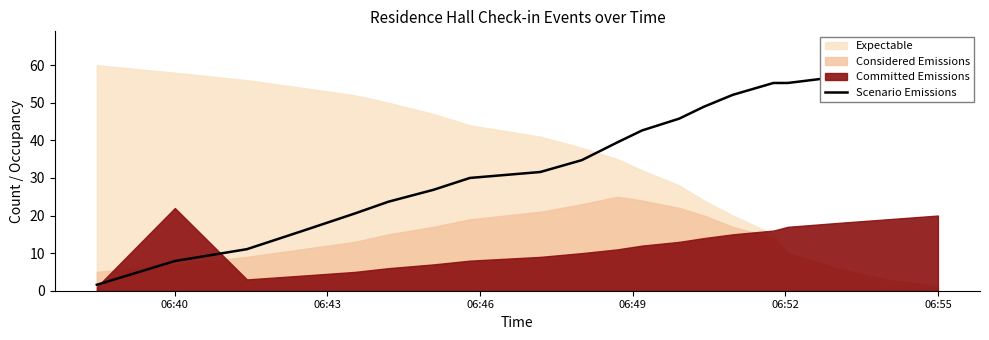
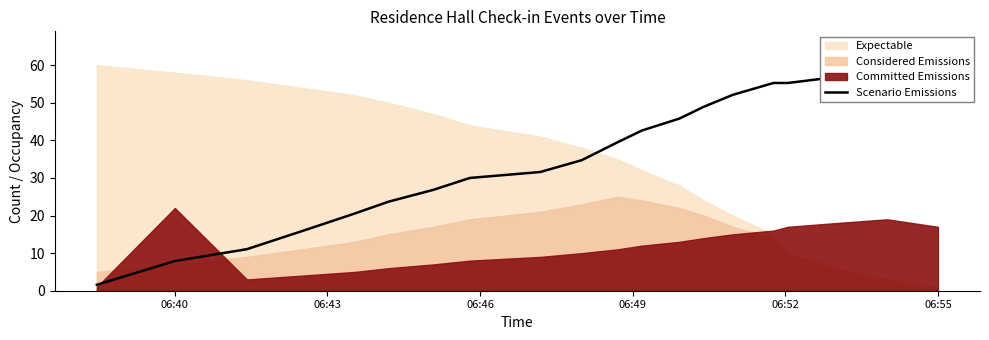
Committed Emissions, 06:55: 20 -> 17
